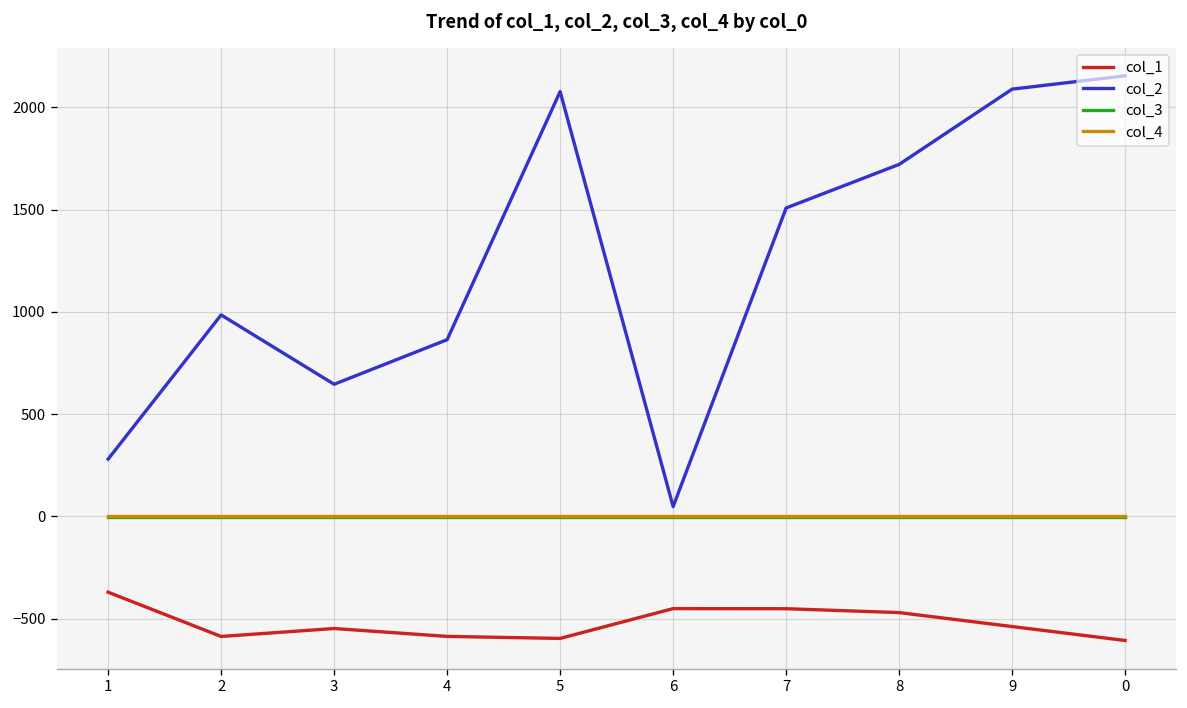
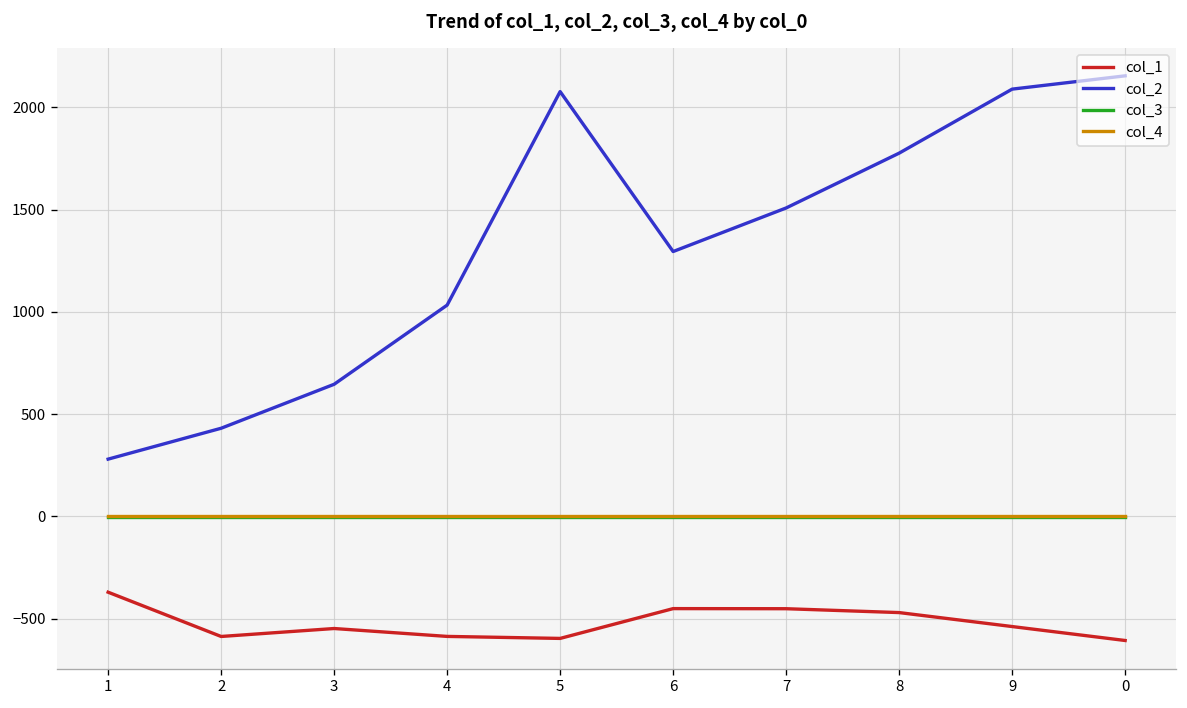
col_2, 2: 990 -> 430
col_2, 4: 860 -> 1030
col_2, 6: 50 -> 1300
col_2, 8: 1720 -> 1780
